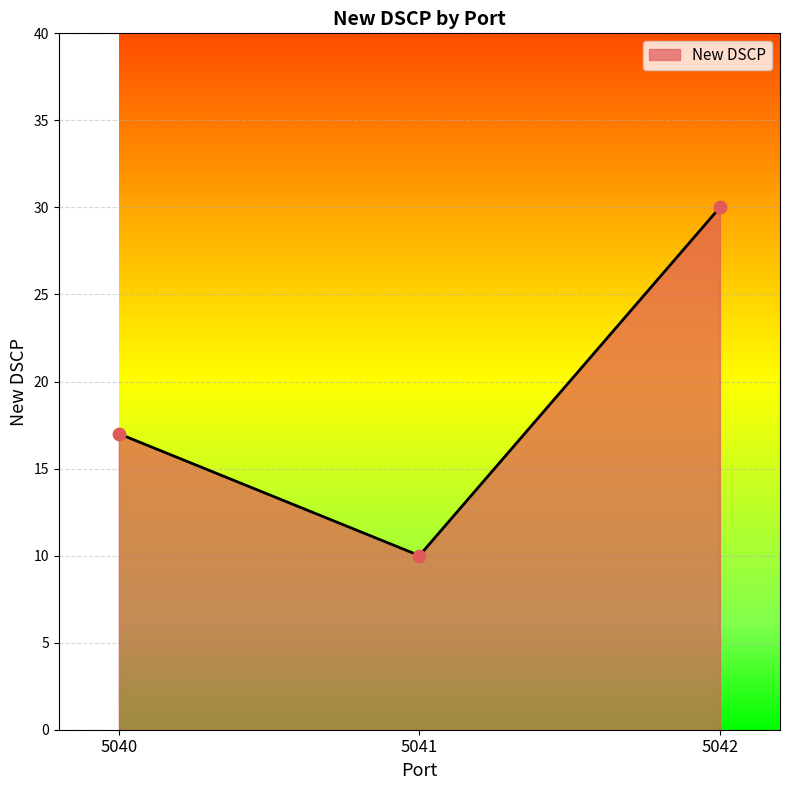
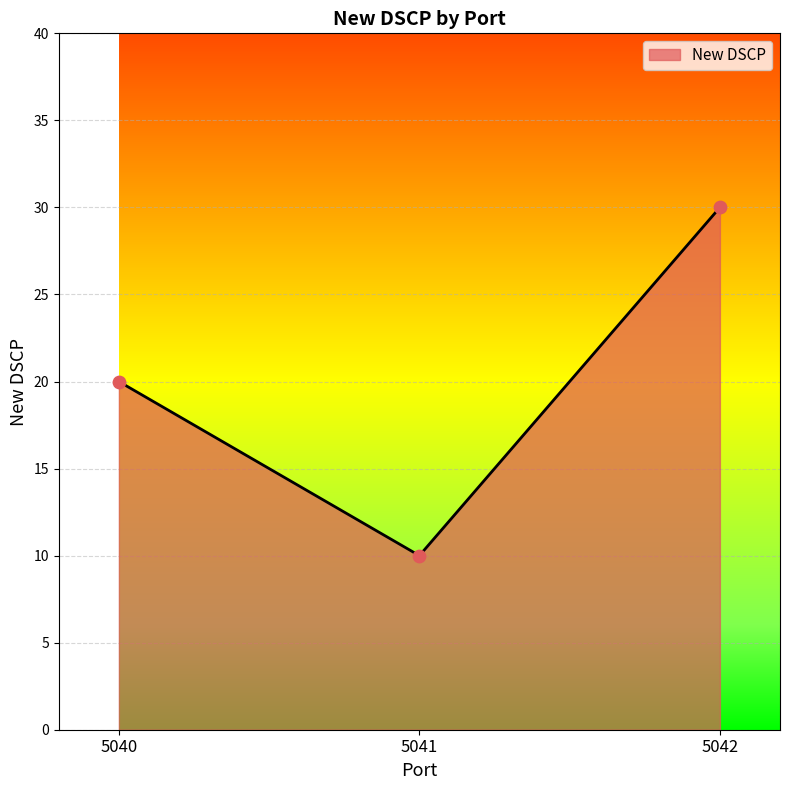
5040: 17 -> 20
